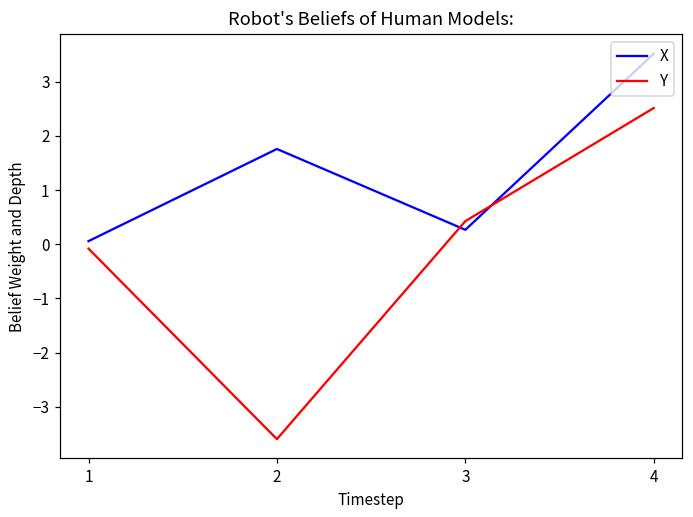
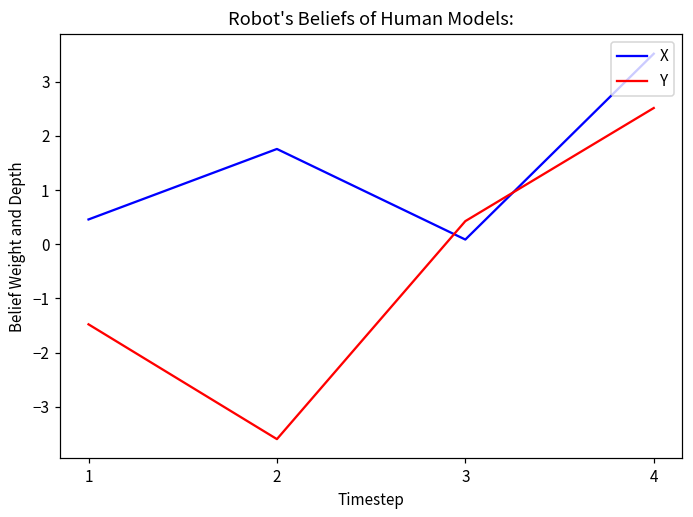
X, 1: 0.1 -> 0.5
Y, 1: -0.1 -> -1.5
X, 3: 0.3 -> 0.1
